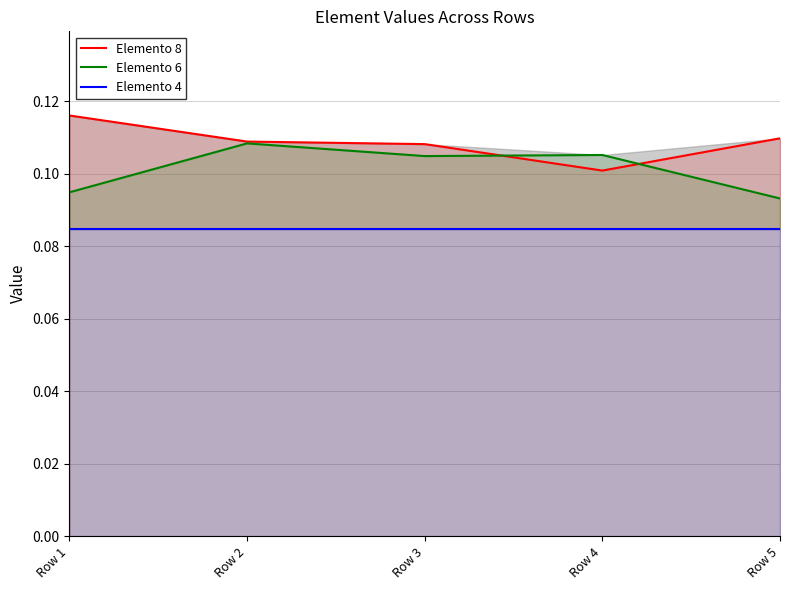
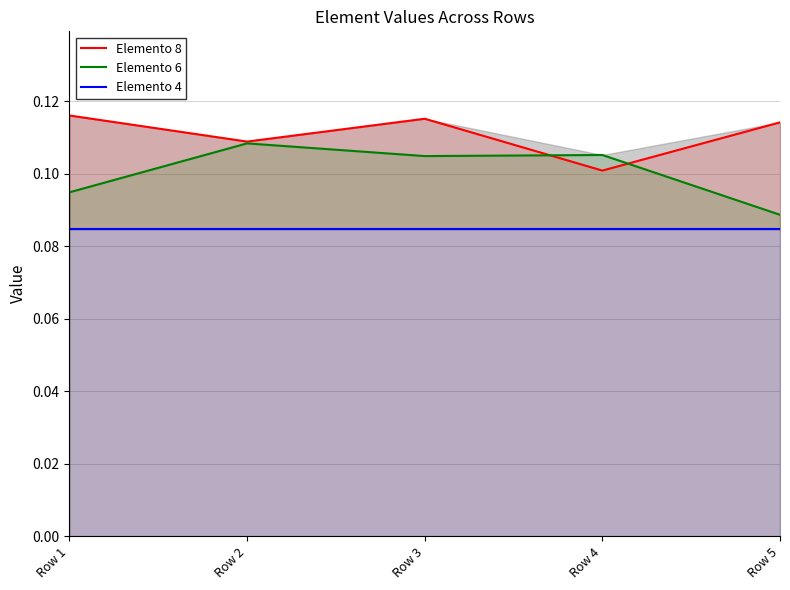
Elemento 8, Row 3: 0.108 -> 0.115
Elemento 8, Row 5: 0.110 -> 0.114
Elemento 6, Row 5: 0.093 -> 0.089
